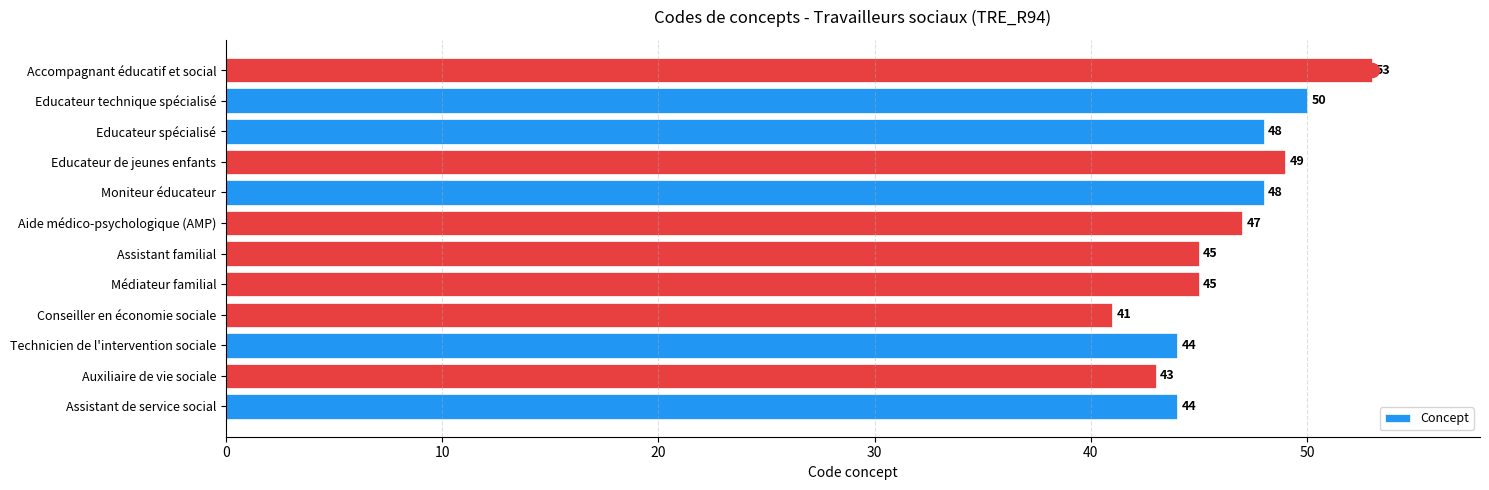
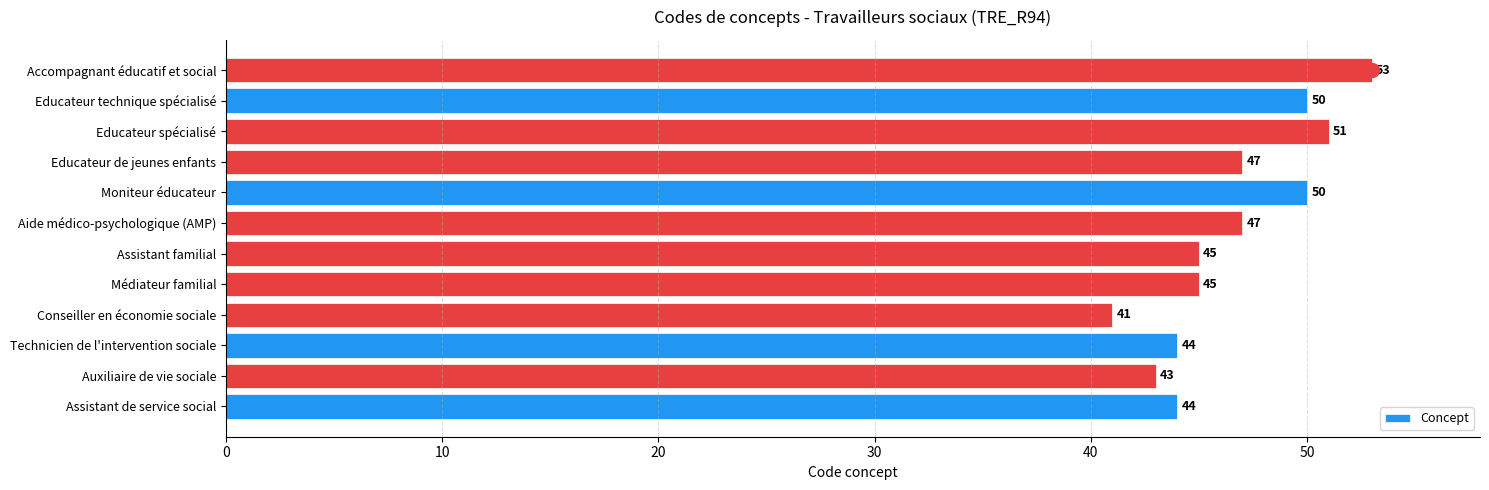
Concept, Educateur spécialisé: 48 -> 51
Concept, Educateur de jeunes enfants: 49 -> 47
Concept, Moniteur éducateur: 48 -> 50
